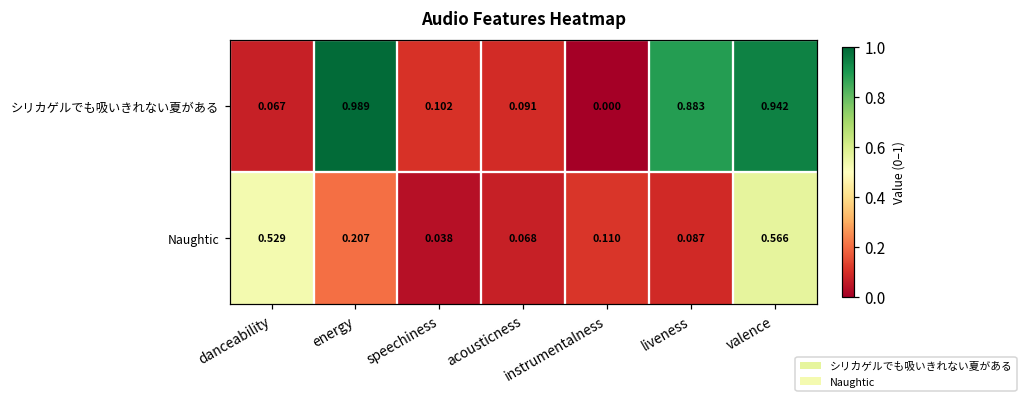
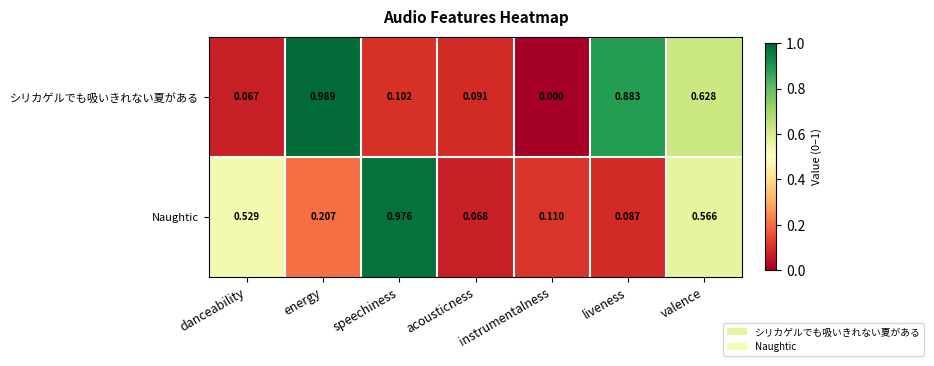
シリカゲルでも吸いきれない夏がある, valence: 0.942 -> 0.628
Naughtic, speechiness: 0.038 -> 0.976
